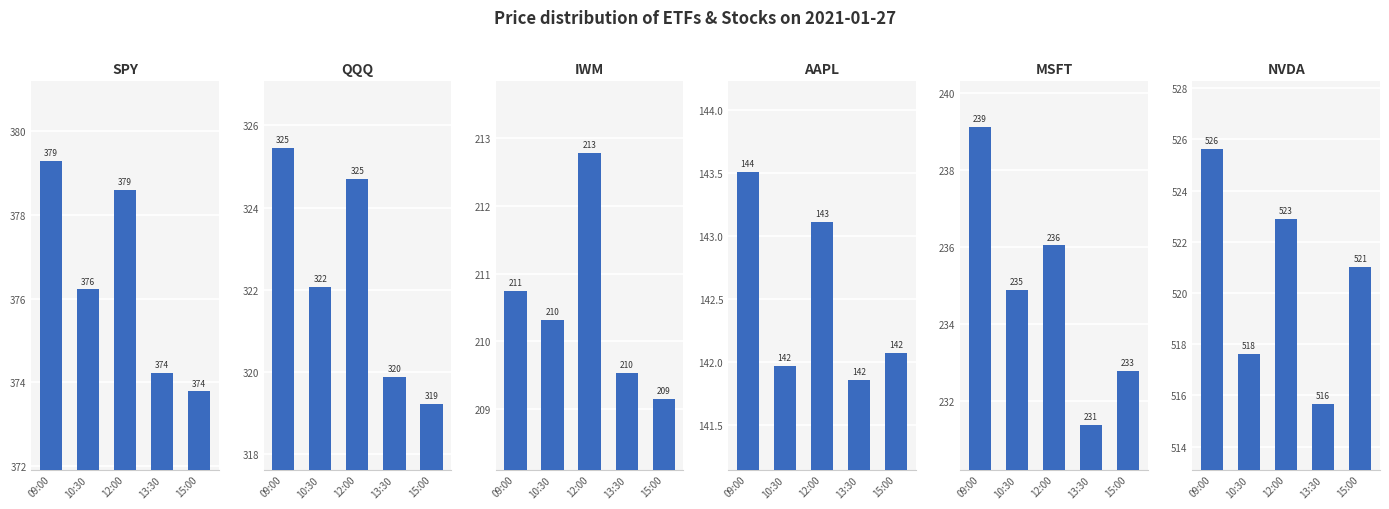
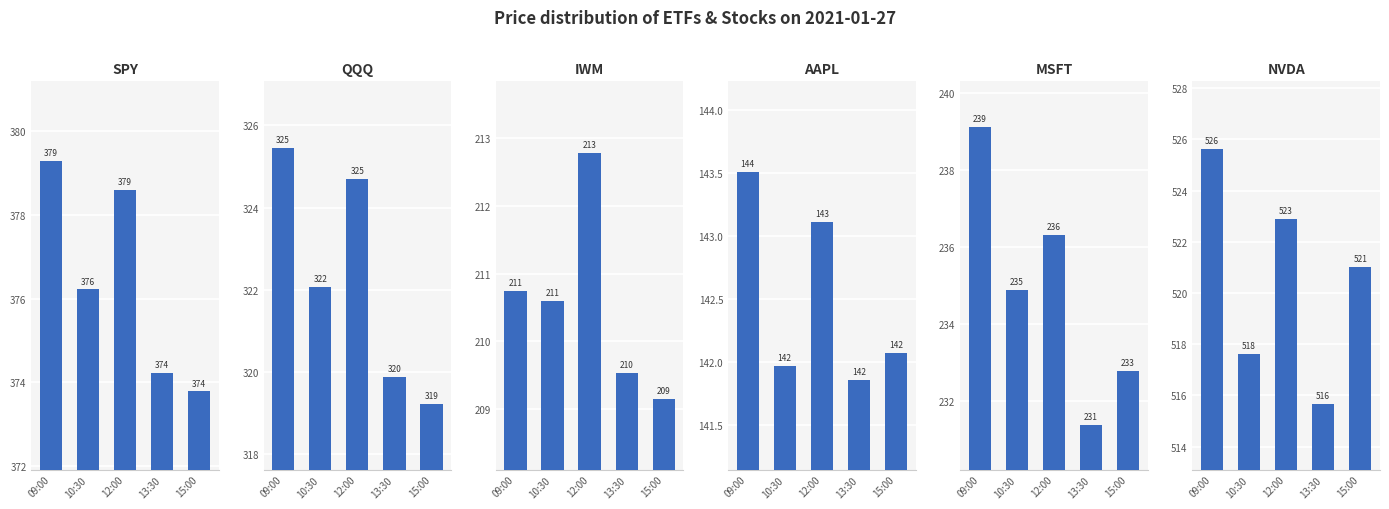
IWM, 10:30: 210 -> 211
MSFT, 12:00: 236.0 -> 236.3
